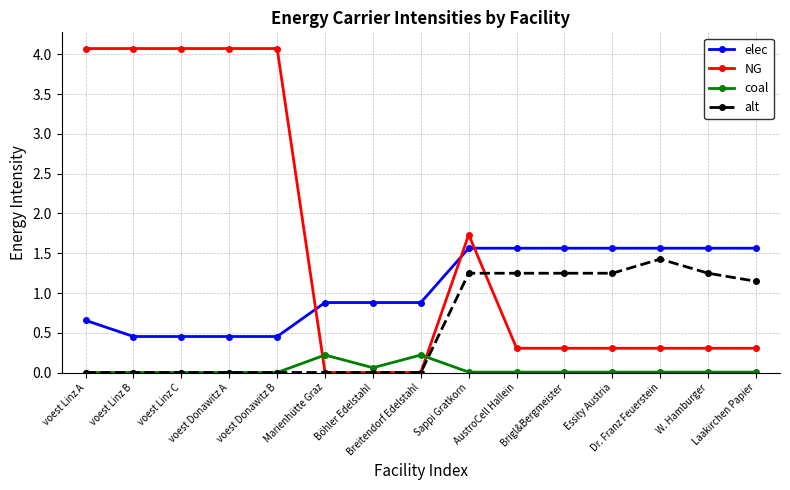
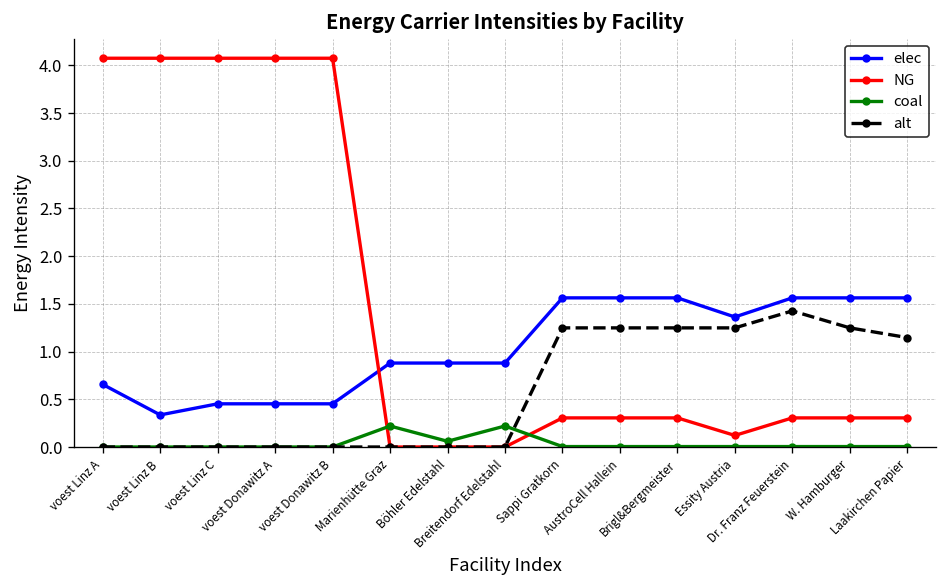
elec, voest Linz B: 0.5 -> 0.3
NG, Sappi Gratkorn: 1.7 -> 0.3
elec, Essity Austria: 1.6 -> 1.4
NG, Essity Austria: 0.3 -> 0.1
